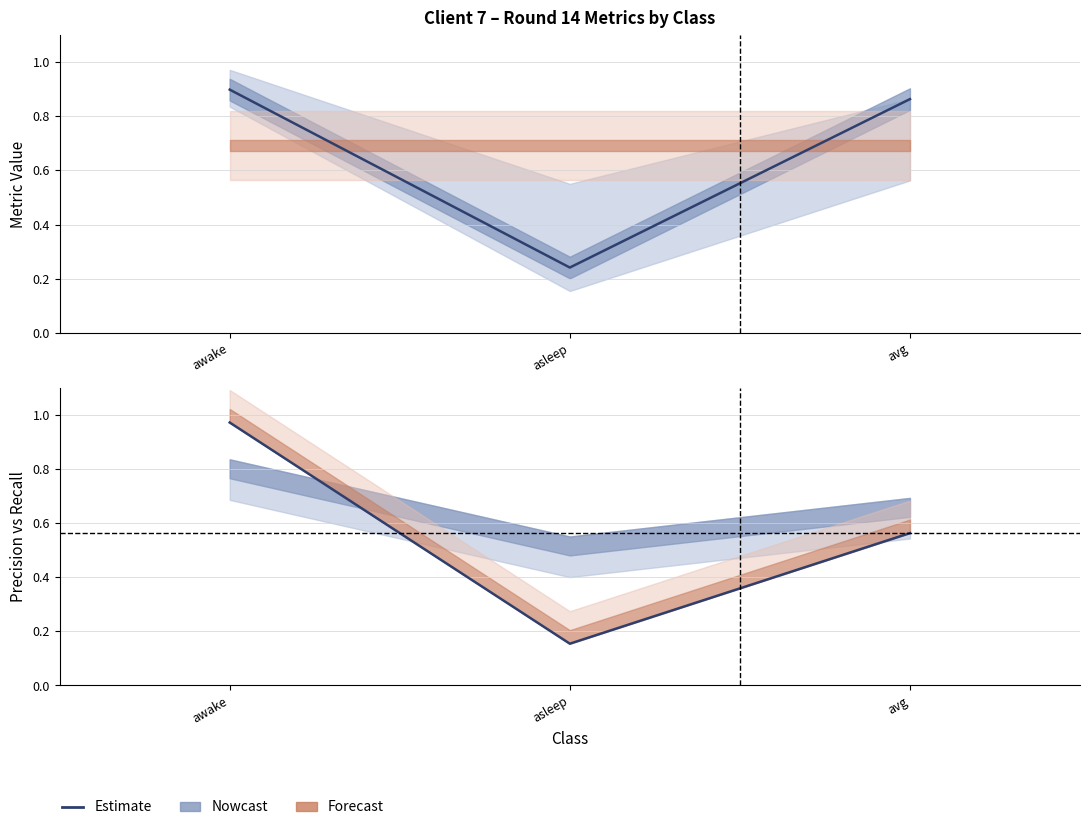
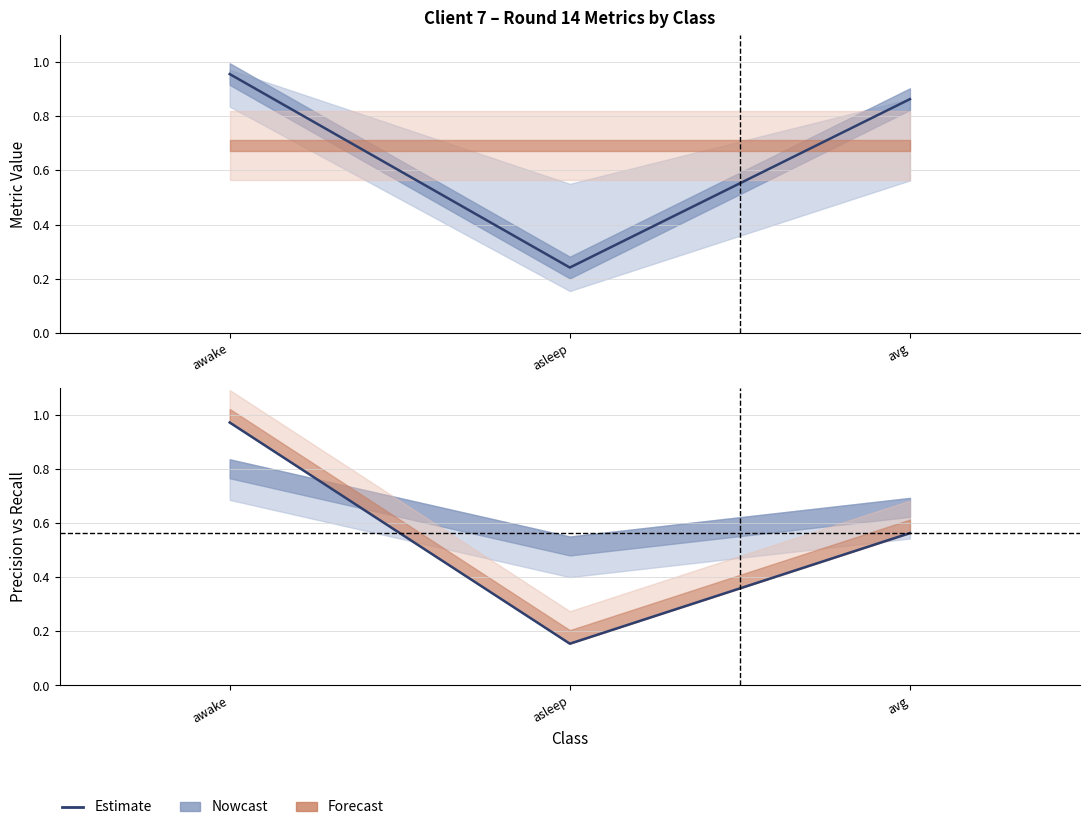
Client 7 – Round 14 Metrics by Class, Estimate, awake: 0.90 -> 0.96
